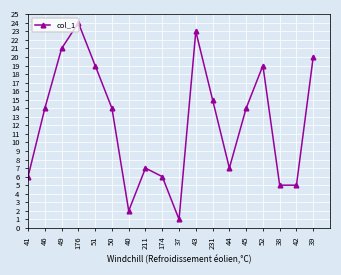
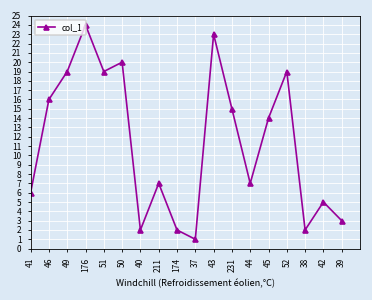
46: 14 -> 16
49: 21 -> 19
50: 14 -> 20
174: 6 -> 2
38: 5 -> 2
39: 20 -> 3
